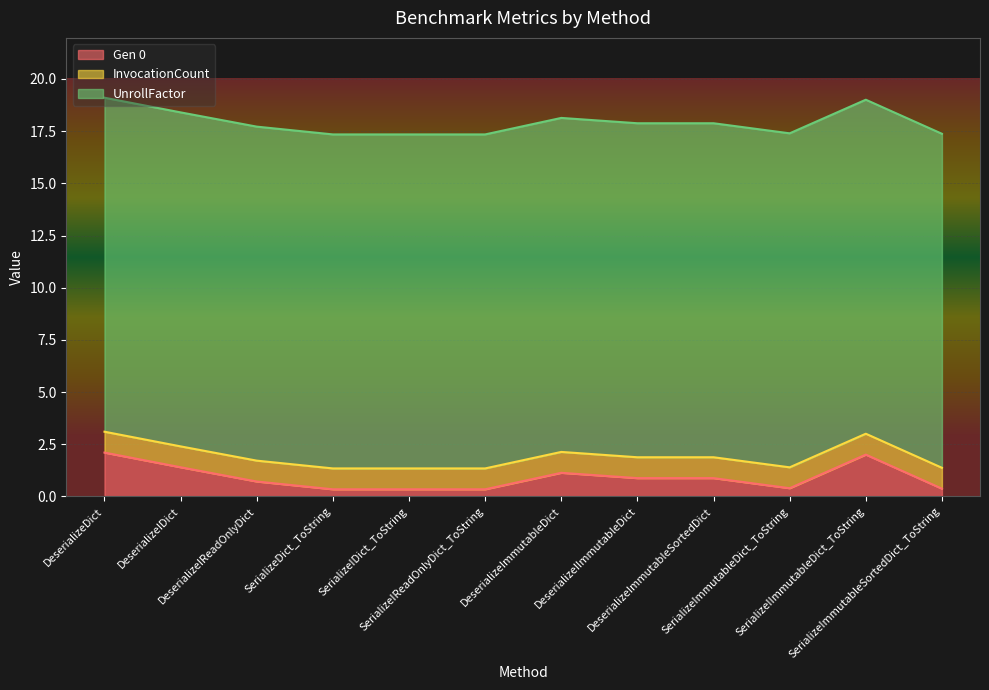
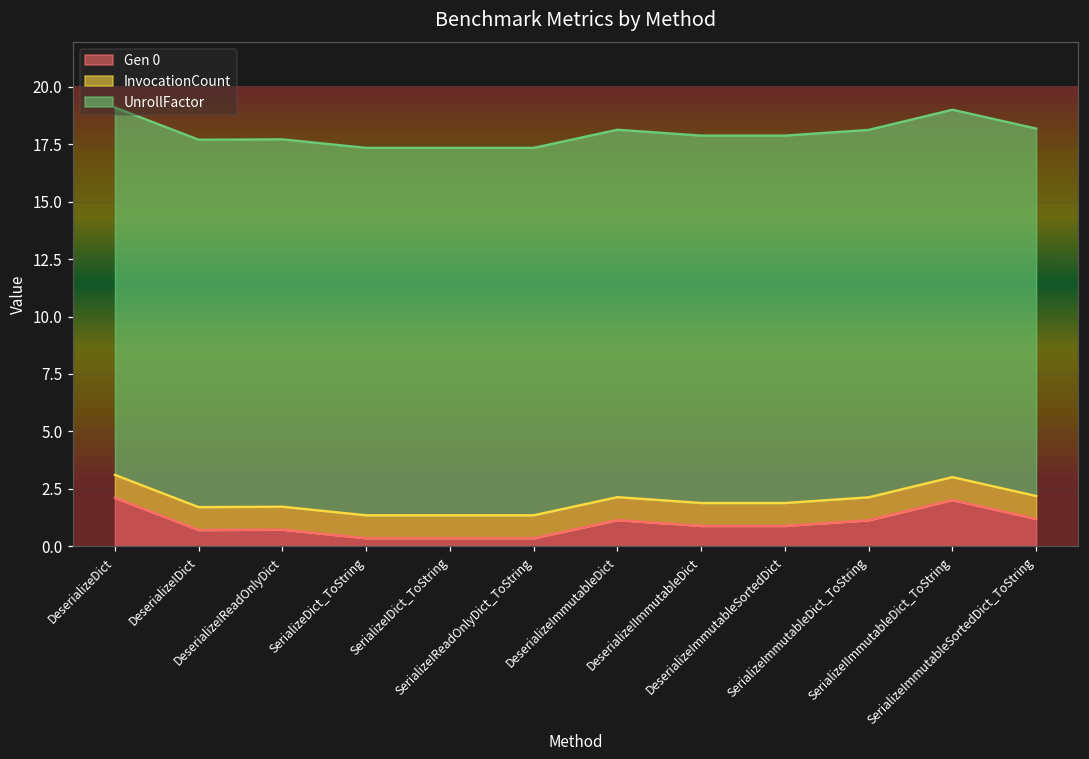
Gen 0, DeserializeIDict: 1.4 -> 0.7
Gen 0, SerializeImmutableDict_ToString: 0.4 -> 1.1
Gen 0, SerializeImmutableSortedDict_ToString: 0.4 -> 1.2
